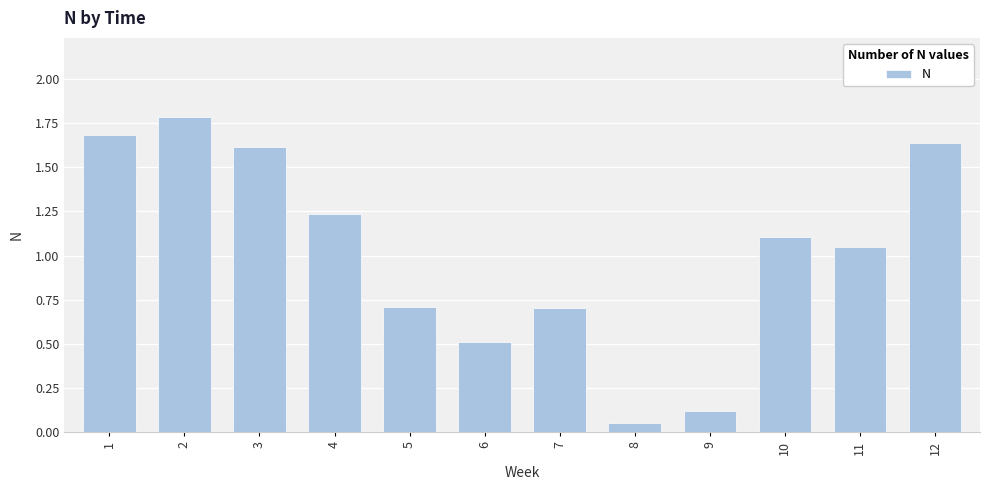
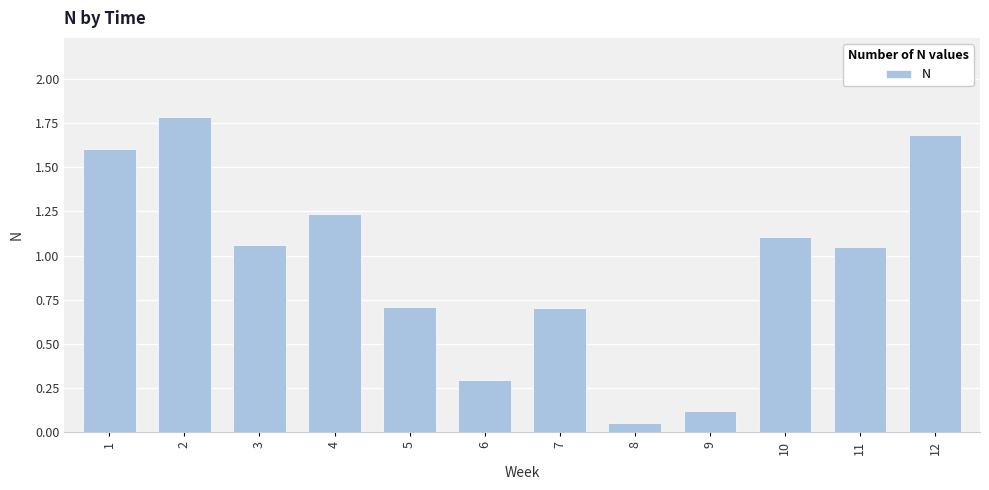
1: 1.68 -> 1.60
3: 1.62 -> 1.06
6: 0.51 -> 0.29
12: 1.64 -> 1.68
